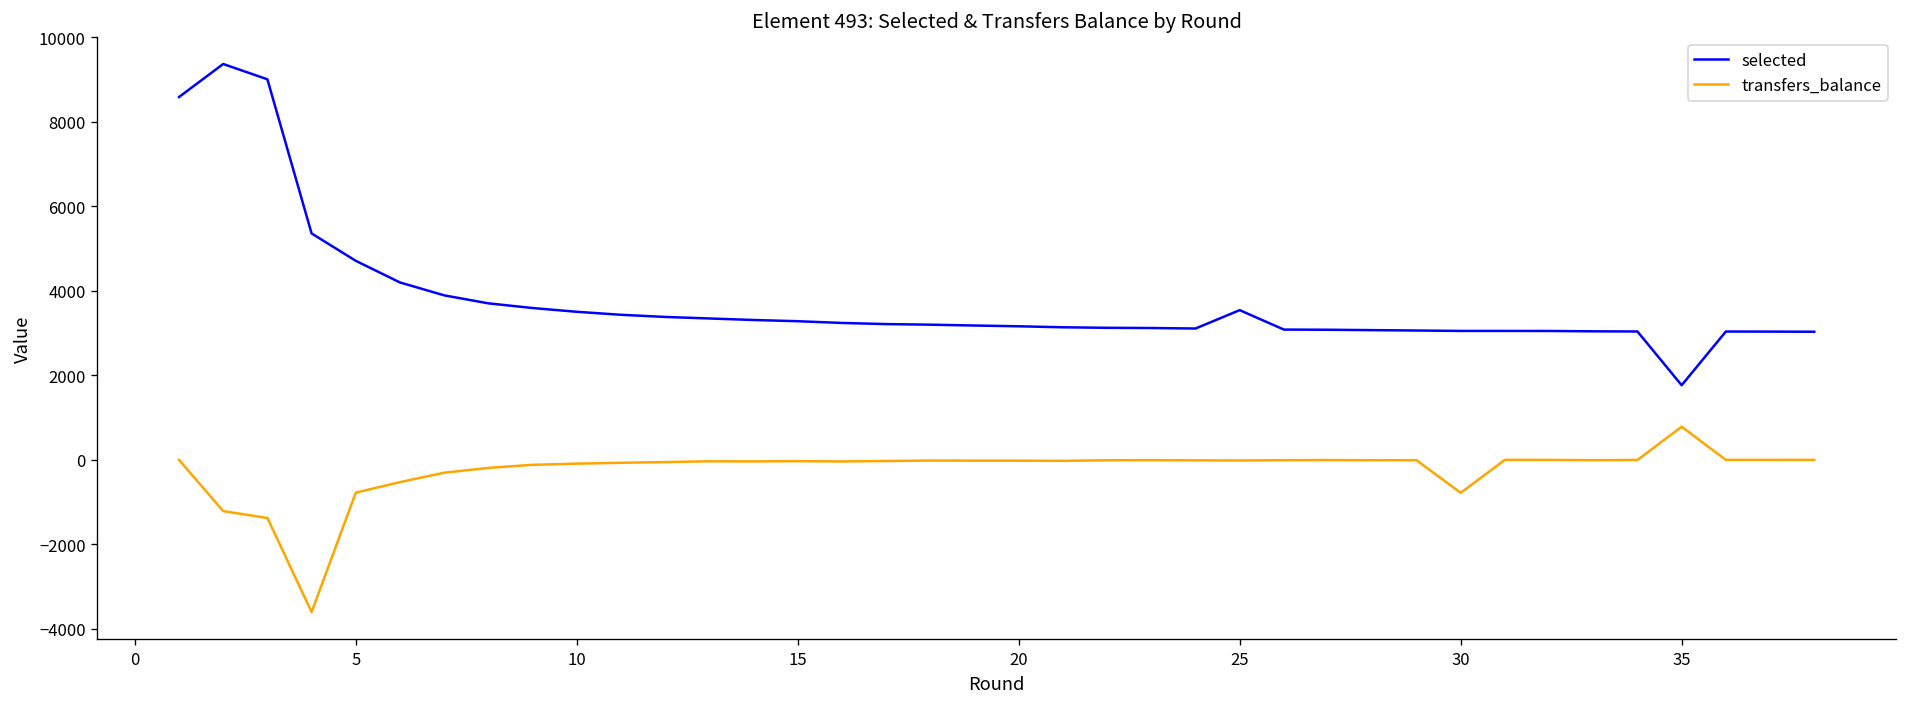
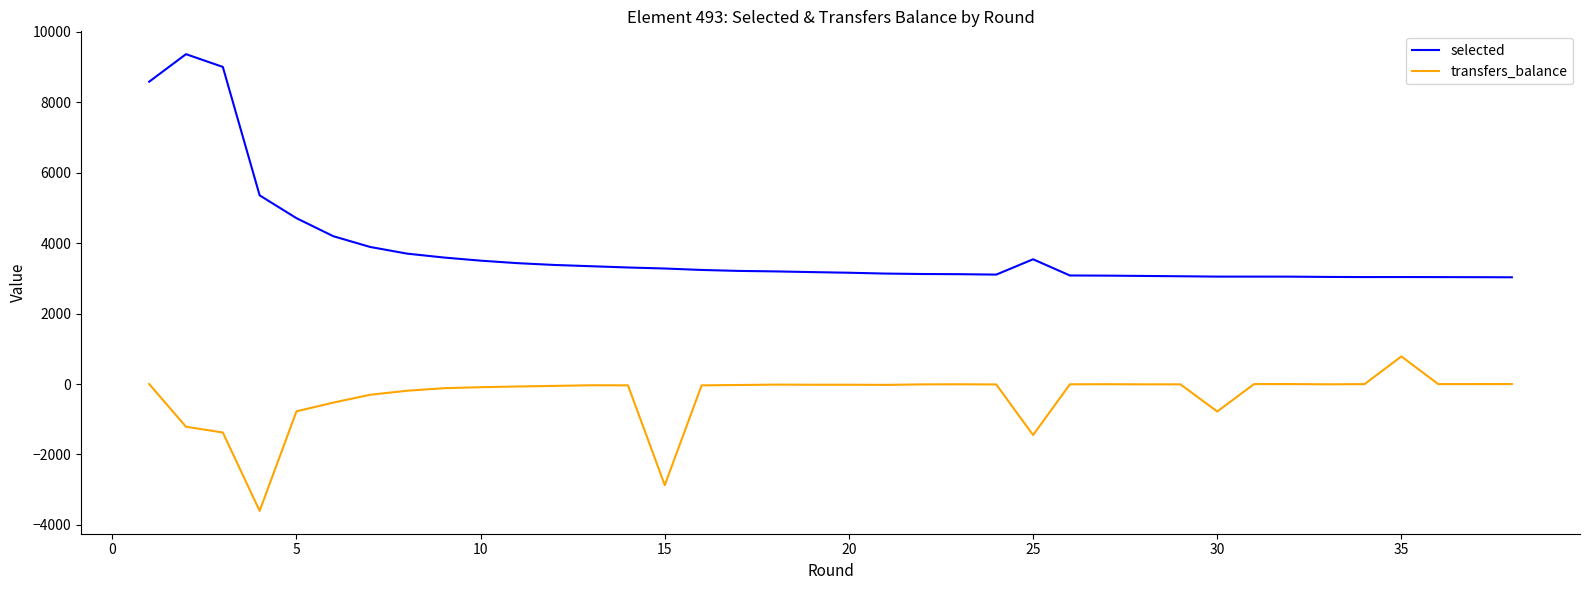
transfers_balance, 15: 0 -> -2900
transfers_balance, 25: 0 -> -1400
selected, 35: 1800 -> 3000
